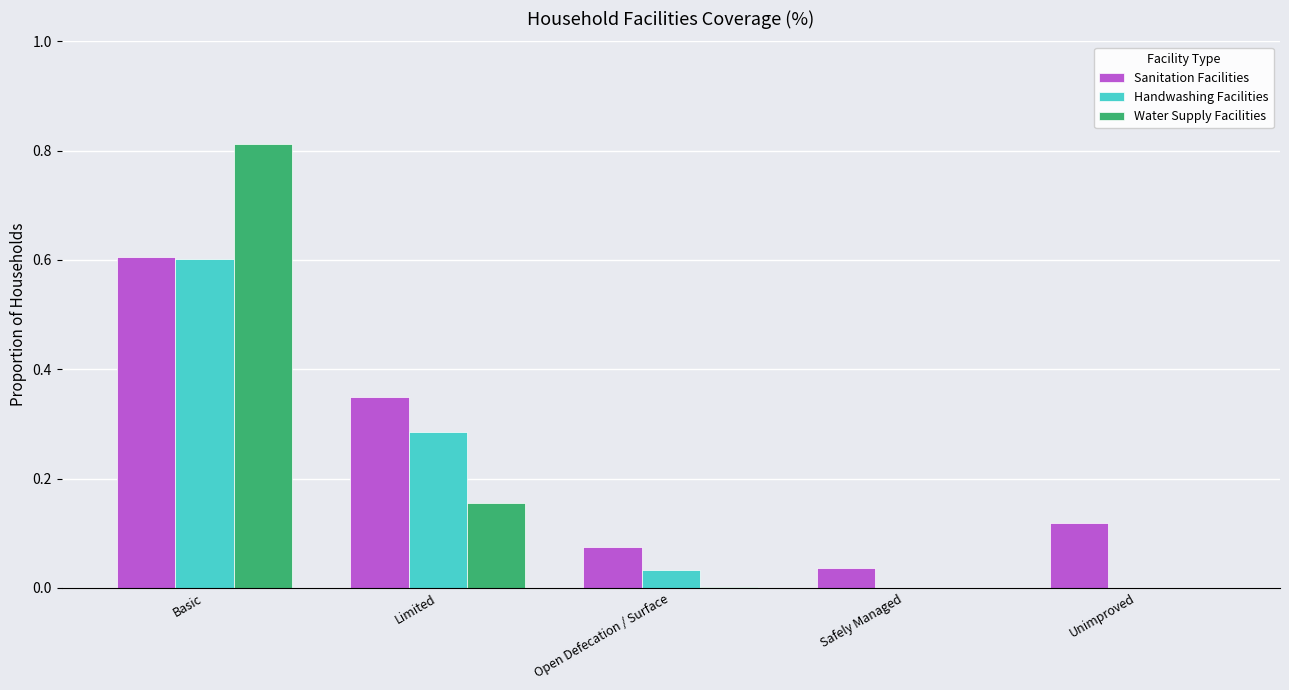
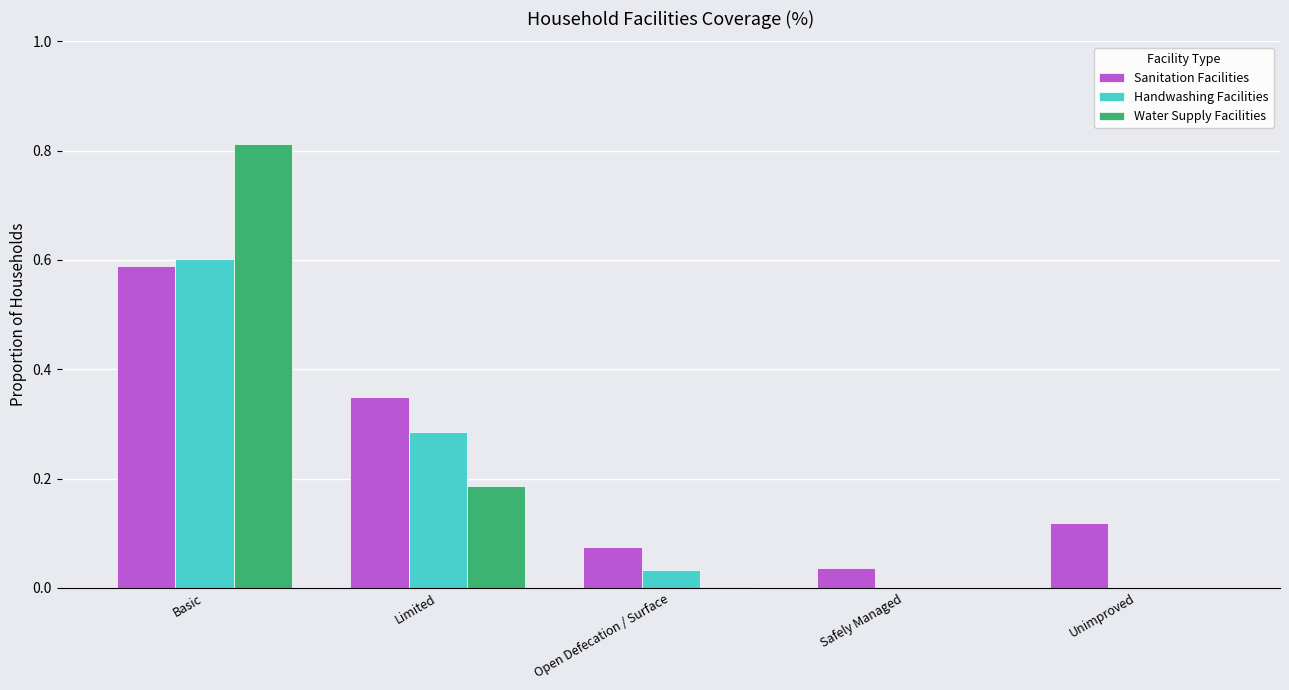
Sanitation Facilities, Basic: 0.60 -> 0.59
Water Supply Facilities, Limited: 0.16 -> 0.19
